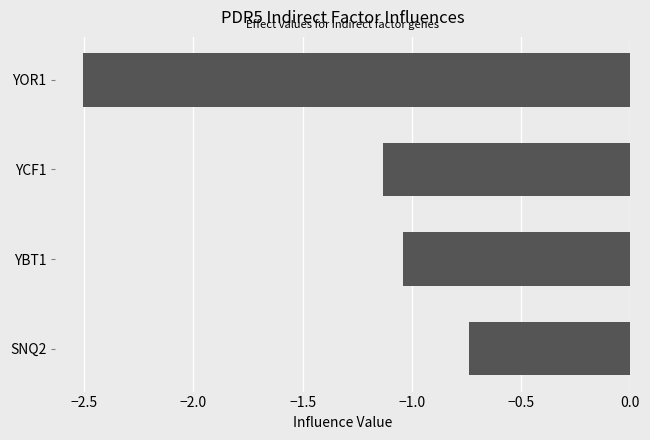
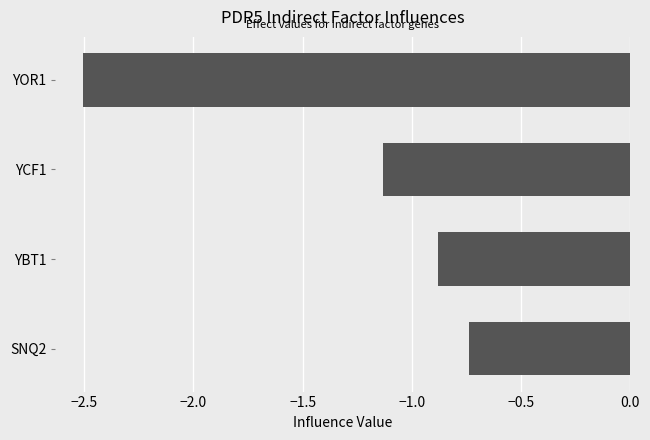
YBT1: -1.04 -> -0.88
